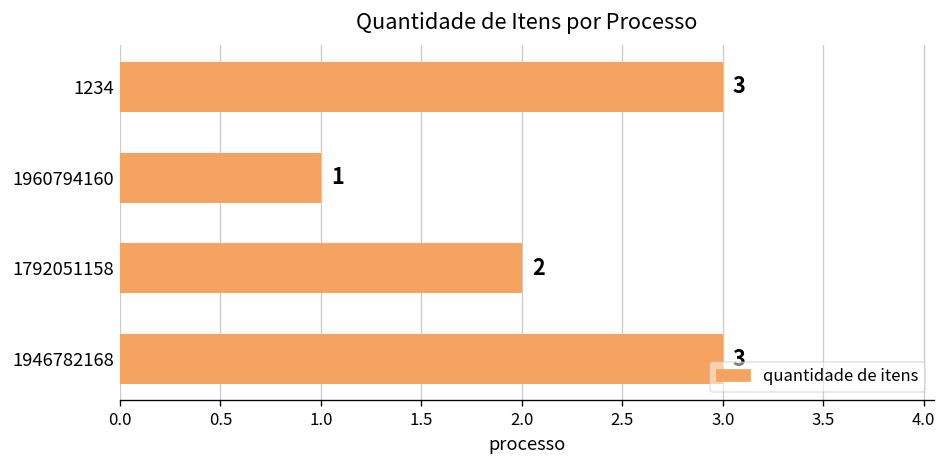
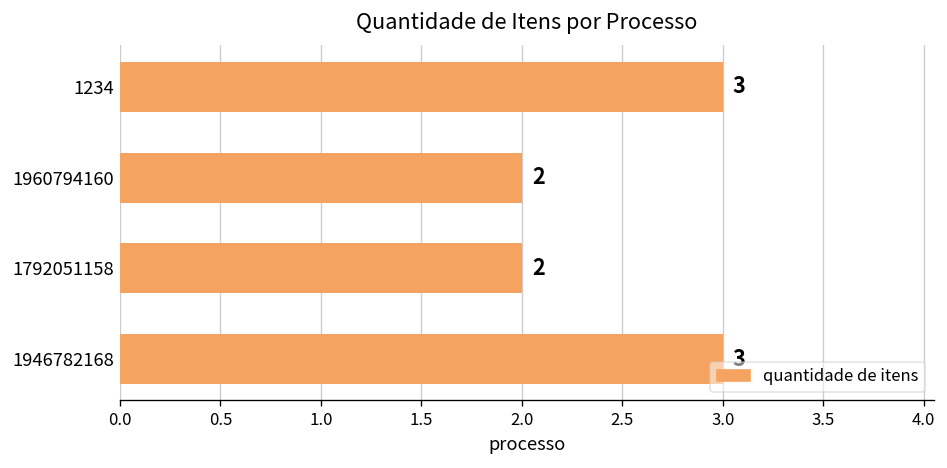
1960794160: 1 -> 2
